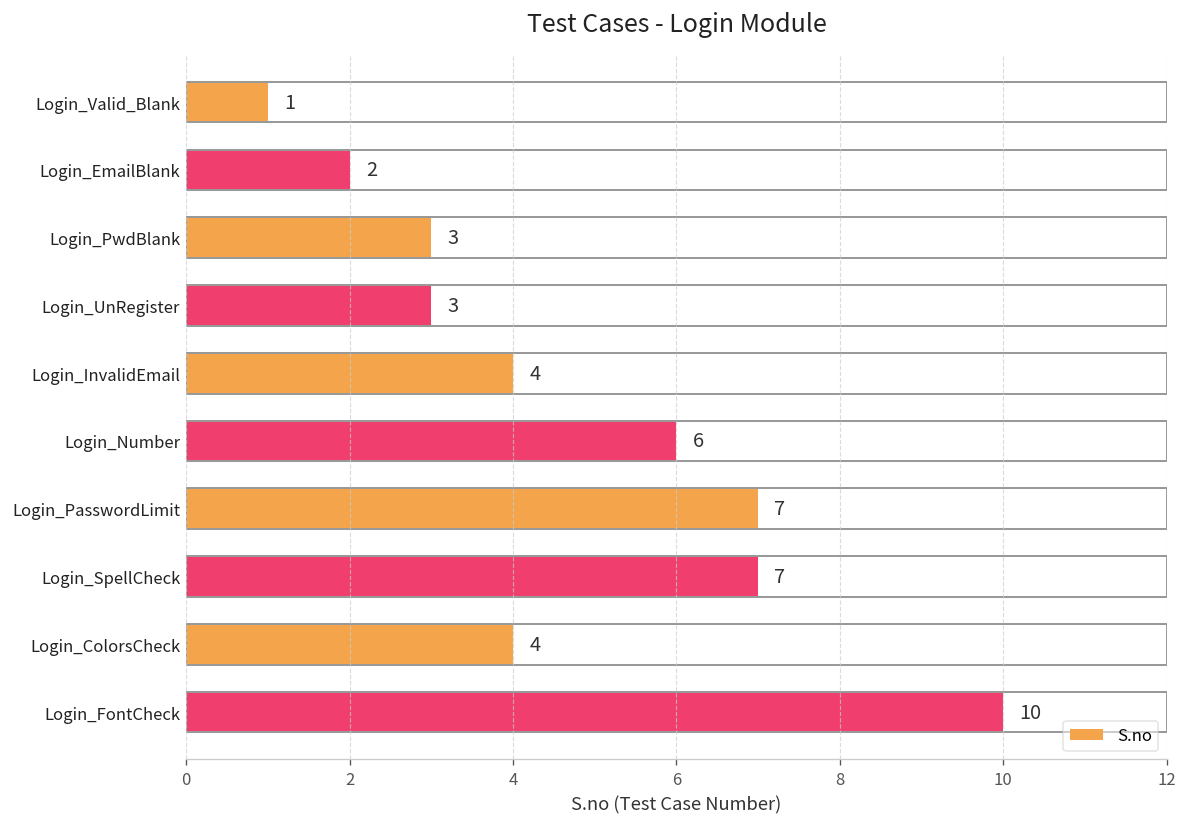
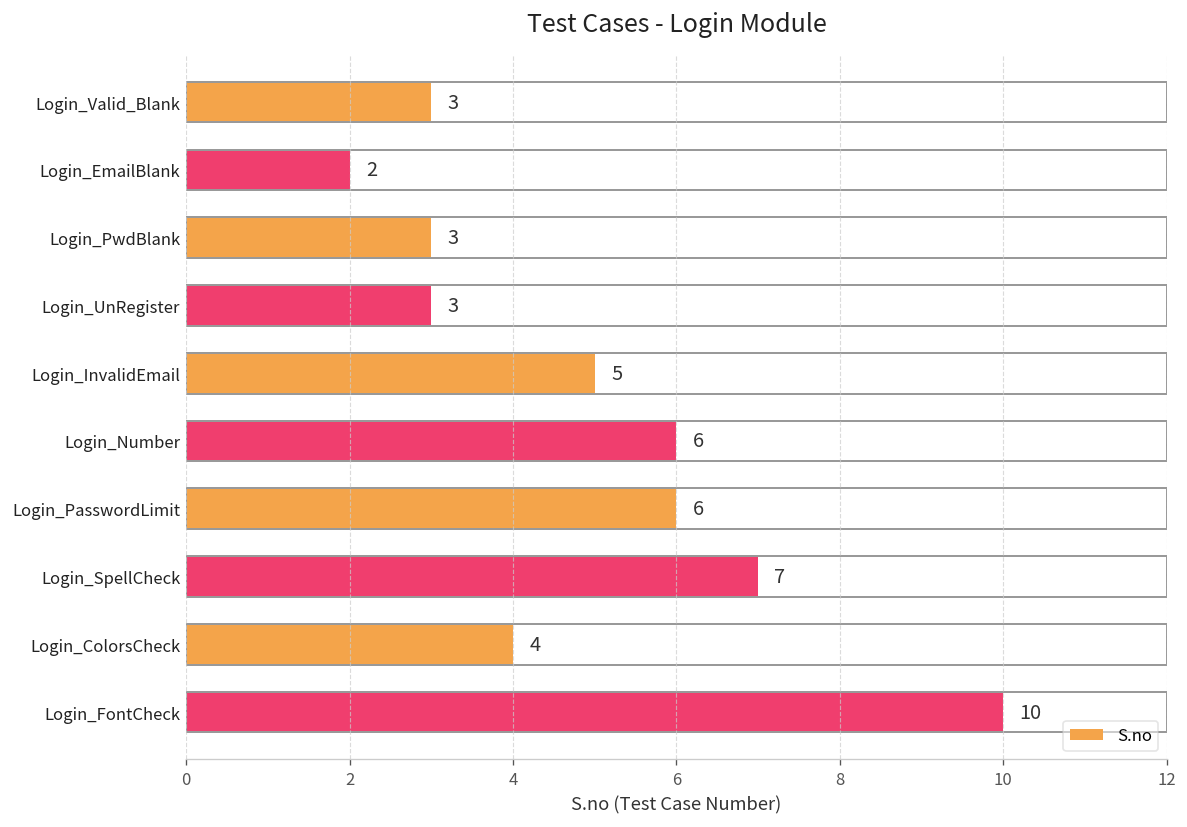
Login_Valid_Blank: 1 -> 3
Login_InvalidEmail: 4 -> 5
Login_PasswordLimit: 7 -> 6
